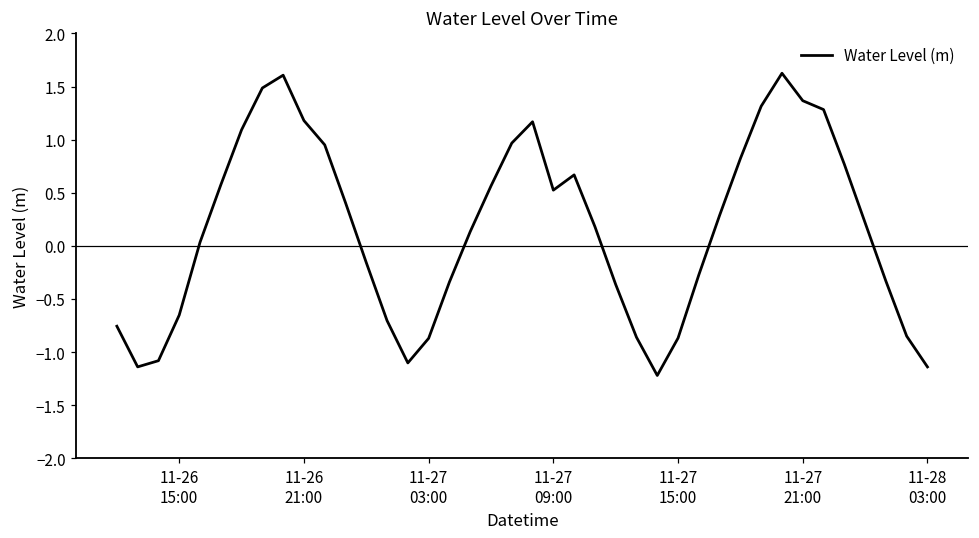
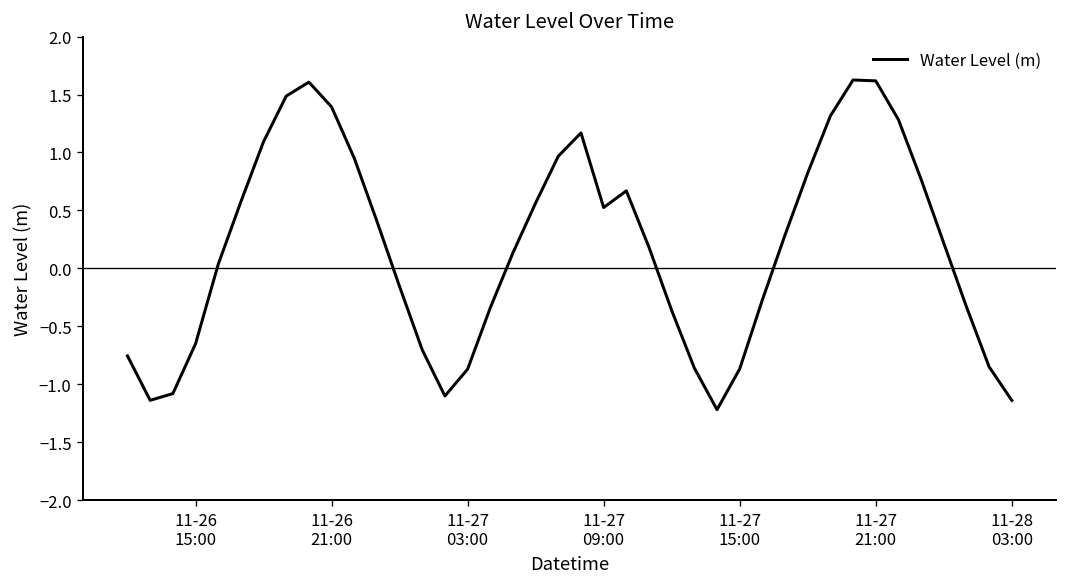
11-26 21:00: 1.2 -> 1.4
11-27 21:00: 1.4 -> 1.6
